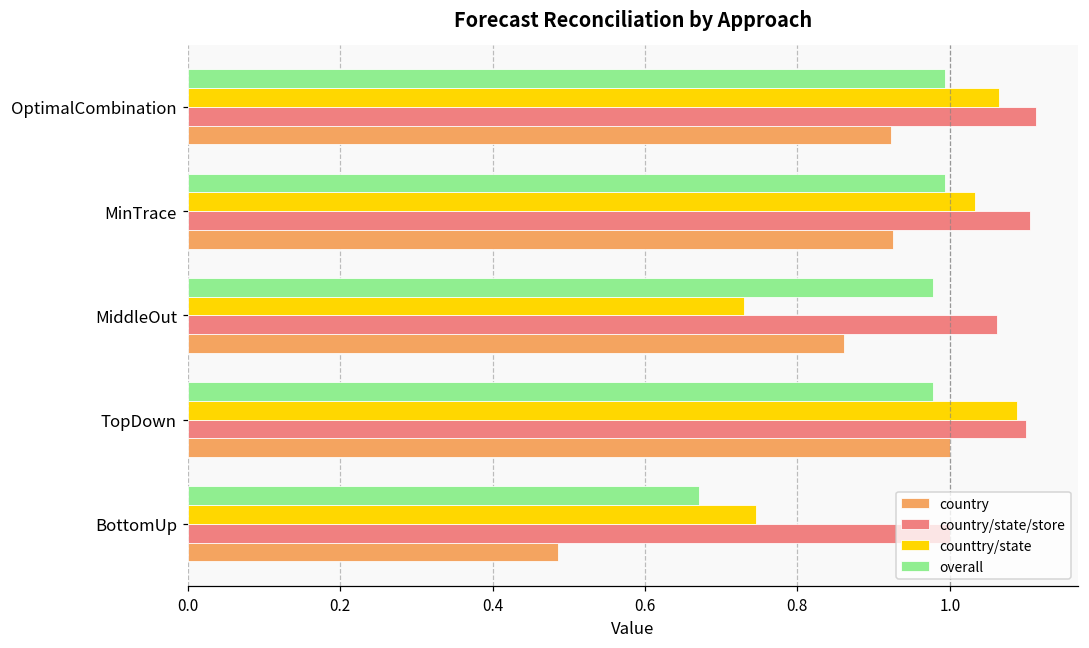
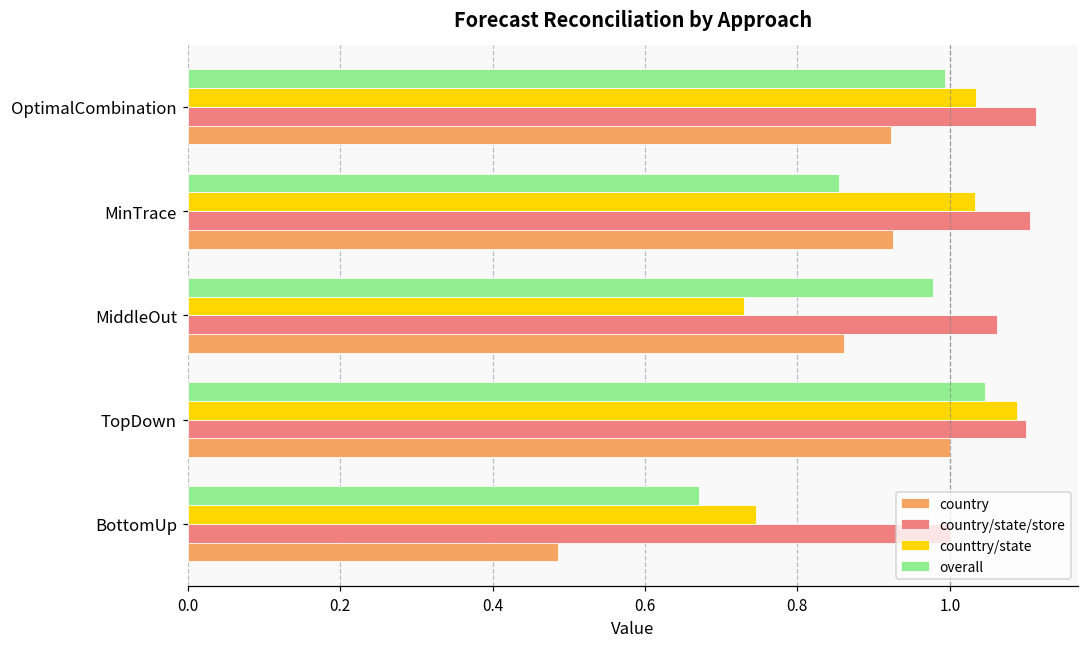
counttry/state, OptimalCombination: 1.06 -> 1.03
overall, MinTrace: 0.99 -> 0.85
overall, TopDown: 0.98 -> 1.05
